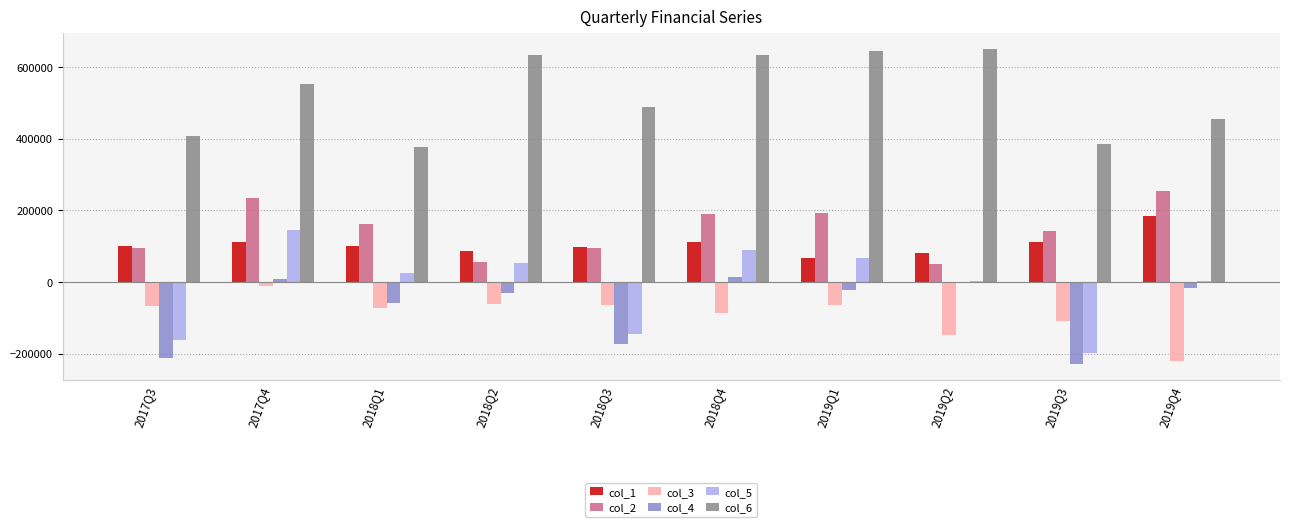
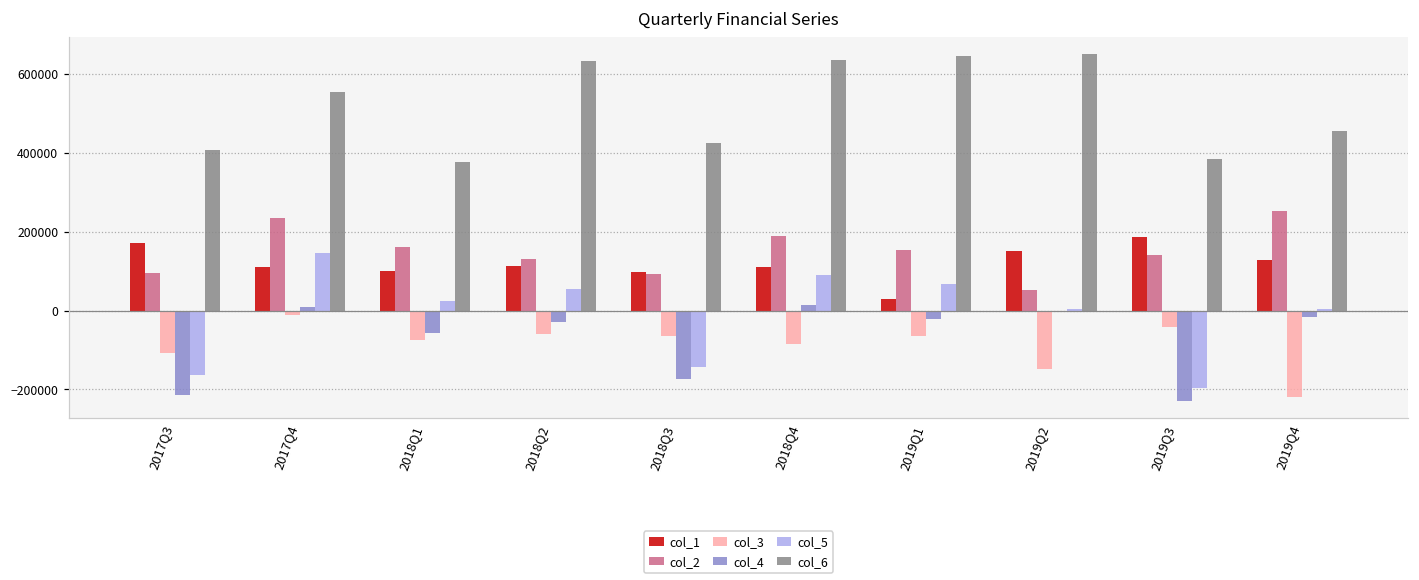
col_1, 2017Q3: 100000 -> 170000
col_3, 2017Q3: -70000 -> -110000
col_1, 2018Q2: 90000 -> 110000
col_2, 2018Q2: 60000 -> 130000
col_6, 2018Q3: 490000 -> 430000
col_1, 2019Q1: 70000 -> 30000
col_2, 2019Q1: 190000 -> 150000
col_1, 2019Q2: 80000 -> 150000
col_1, 2019Q3: 110000 -> 190000
col_3, 2019Q3: -110000 -> -40000
col_1, 2019Q4: 180000 -> 130000
